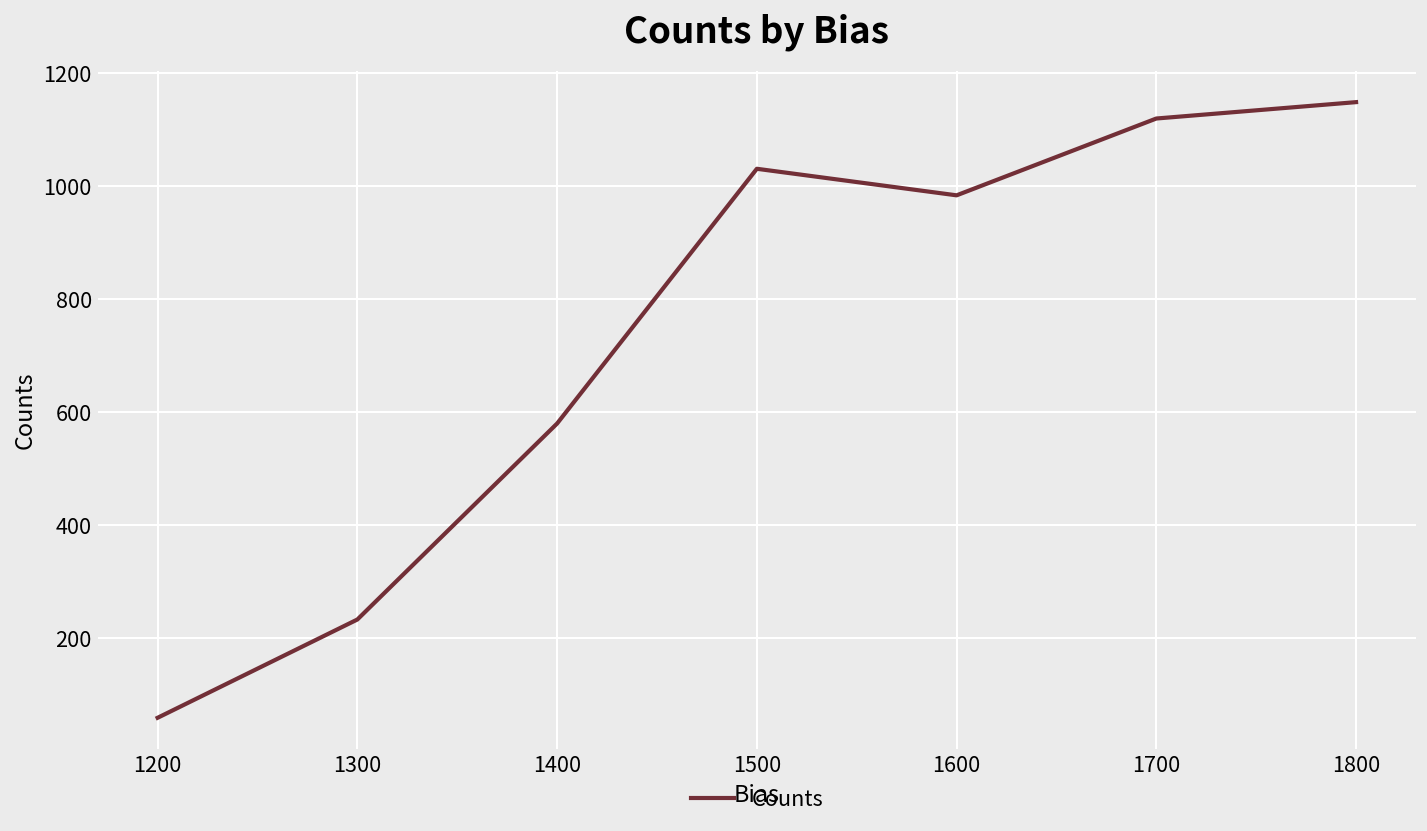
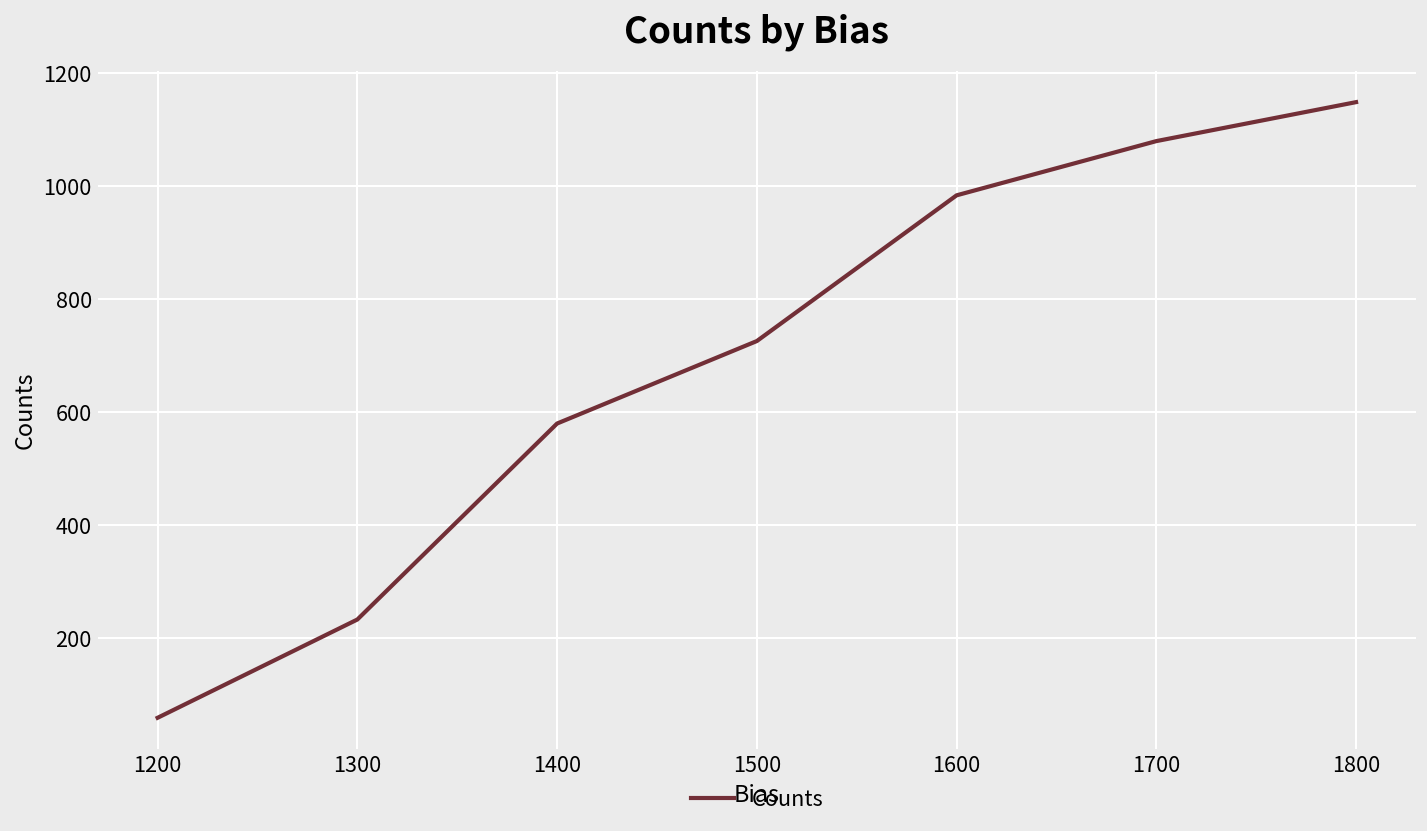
1500: 1030 -> 730
1700: 1120 -> 1080
